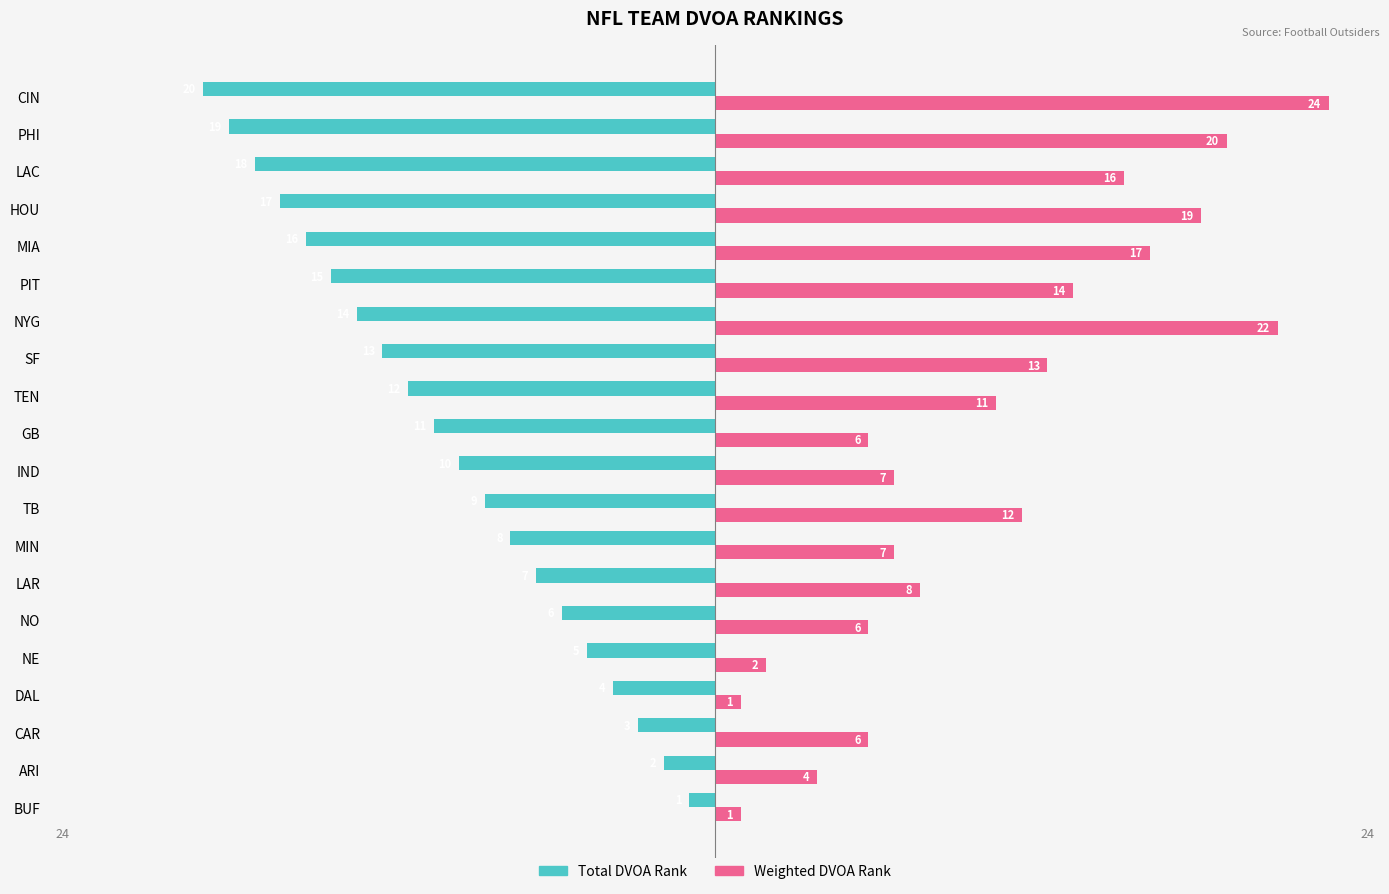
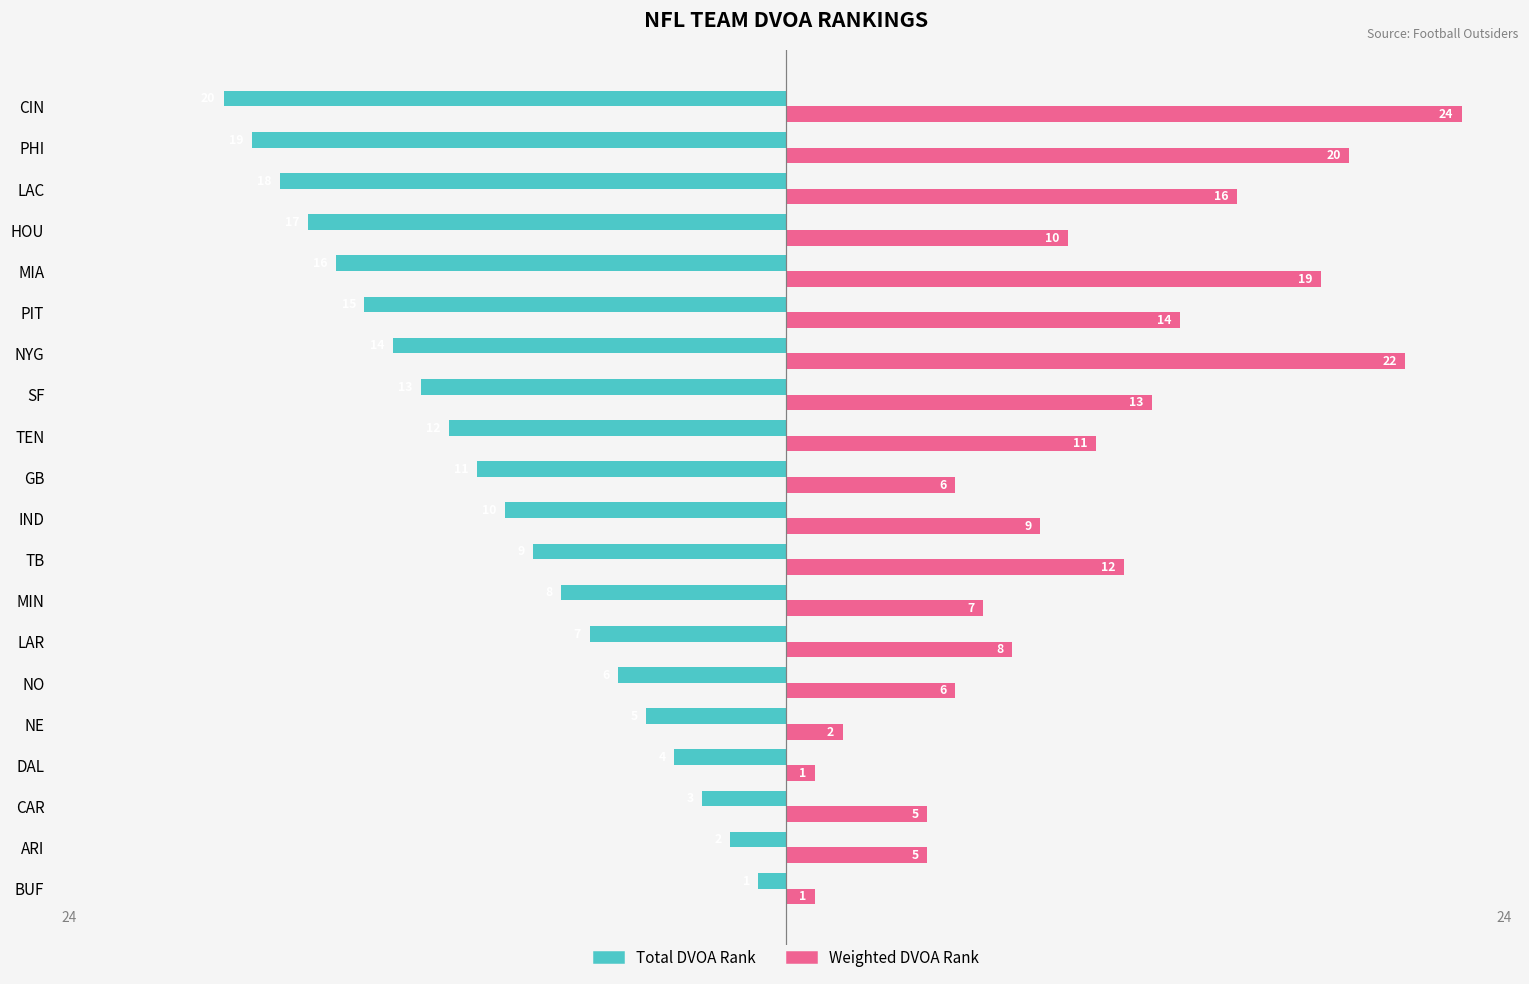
Weighted DVOA Rank, HOU: 19 -> 10
Weighted DVOA Rank, MIA: 17 -> 19
Weighted DVOA Rank, IND: 7 -> 9
Weighted DVOA Rank, CAR: 6 -> 5
Weighted DVOA Rank, ARI: 4 -> 5
